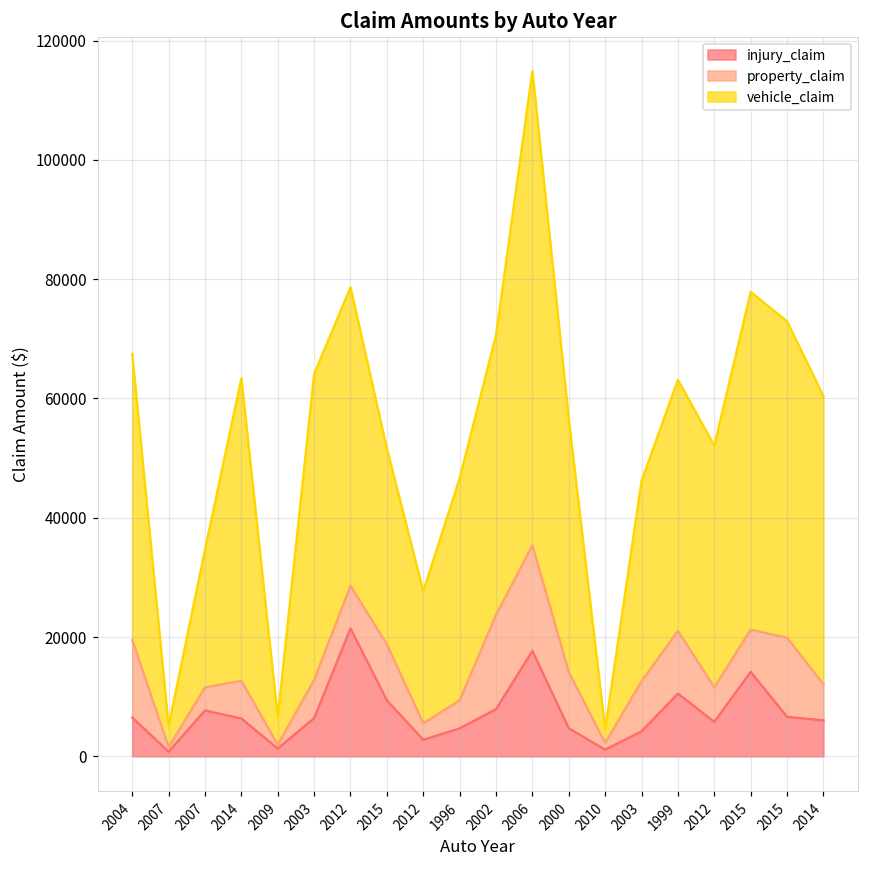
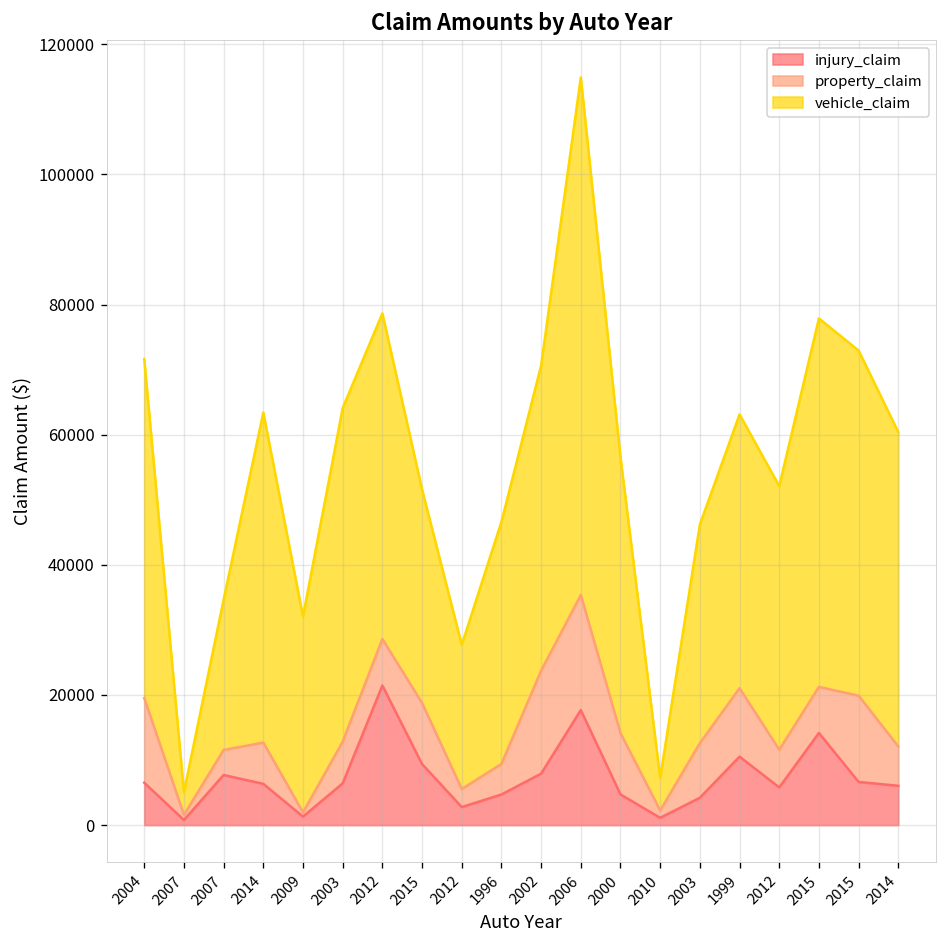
vehicle_claim, 2004: 48000 -> 52000
vehicle_claim, 2009: 5000 -> 30000
vehicle_claim, 2010: 2000 -> 5000
